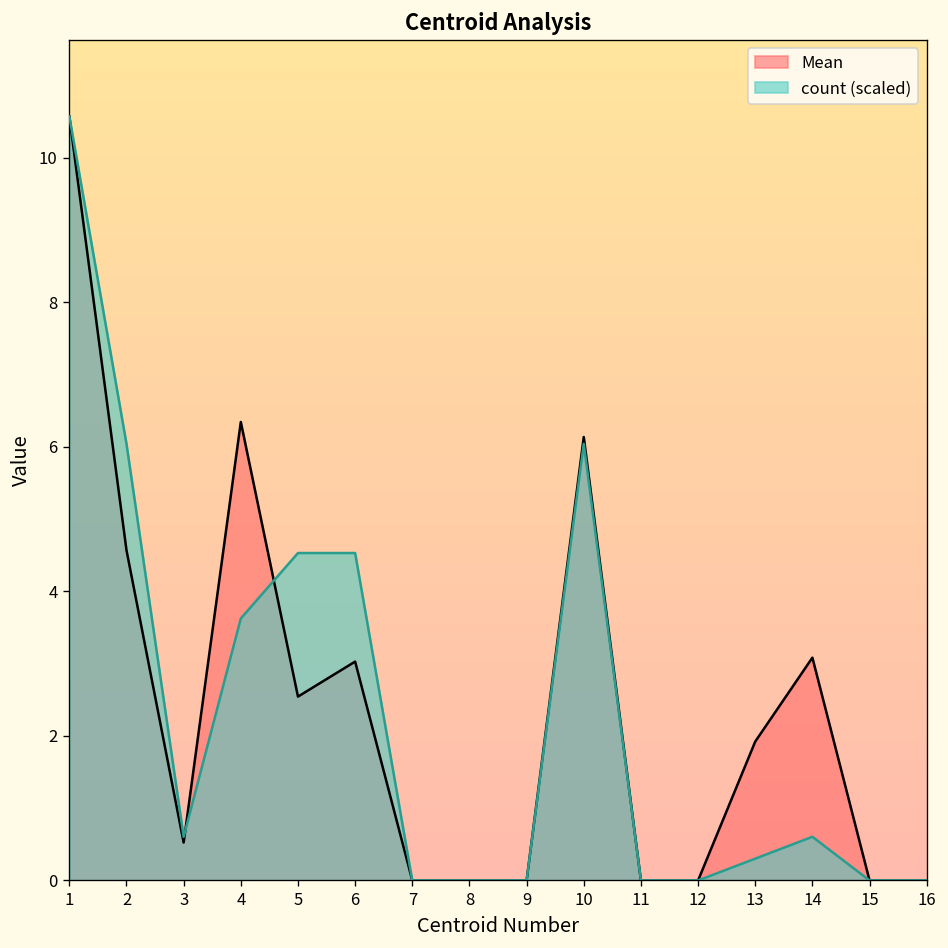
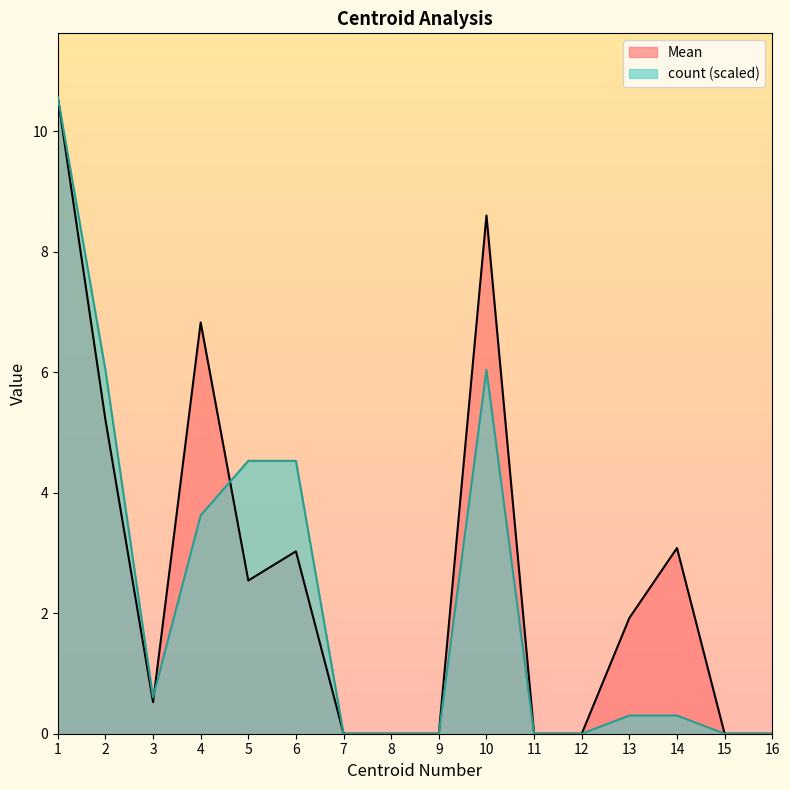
Mean, 2: 4.6 -> 5.2
Mean, 4: 6.3 -> 6.8
Mean, 10: 6.1 -> 8.6
count (scaled), 14: 0.6 -> 0.3
